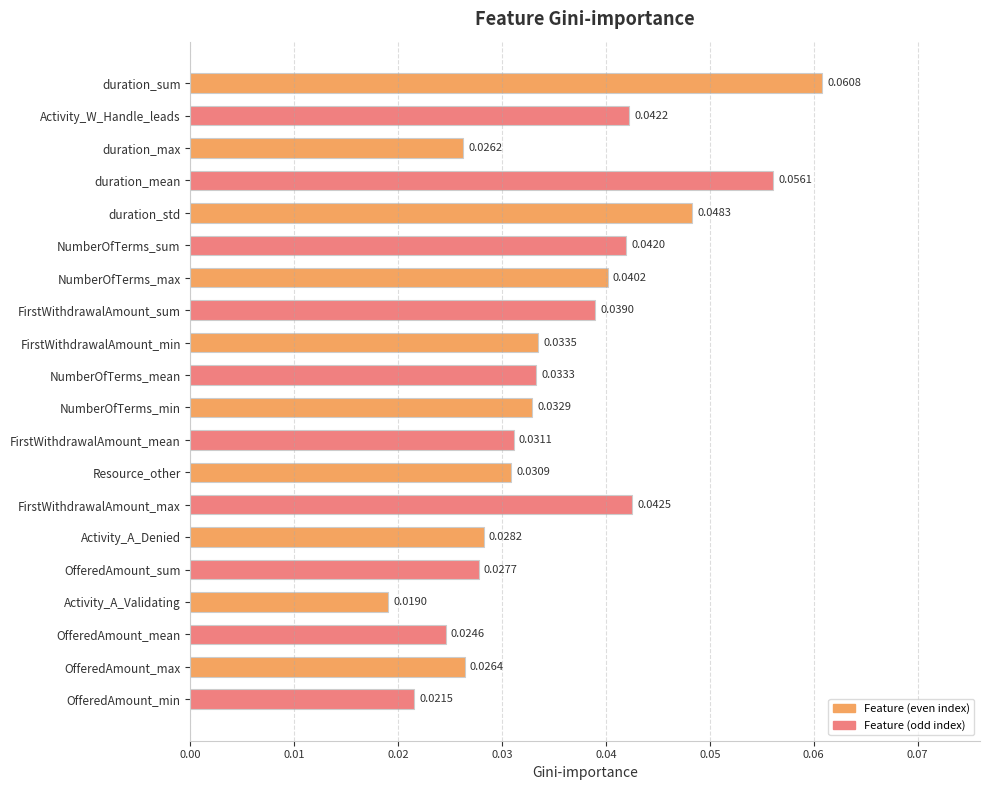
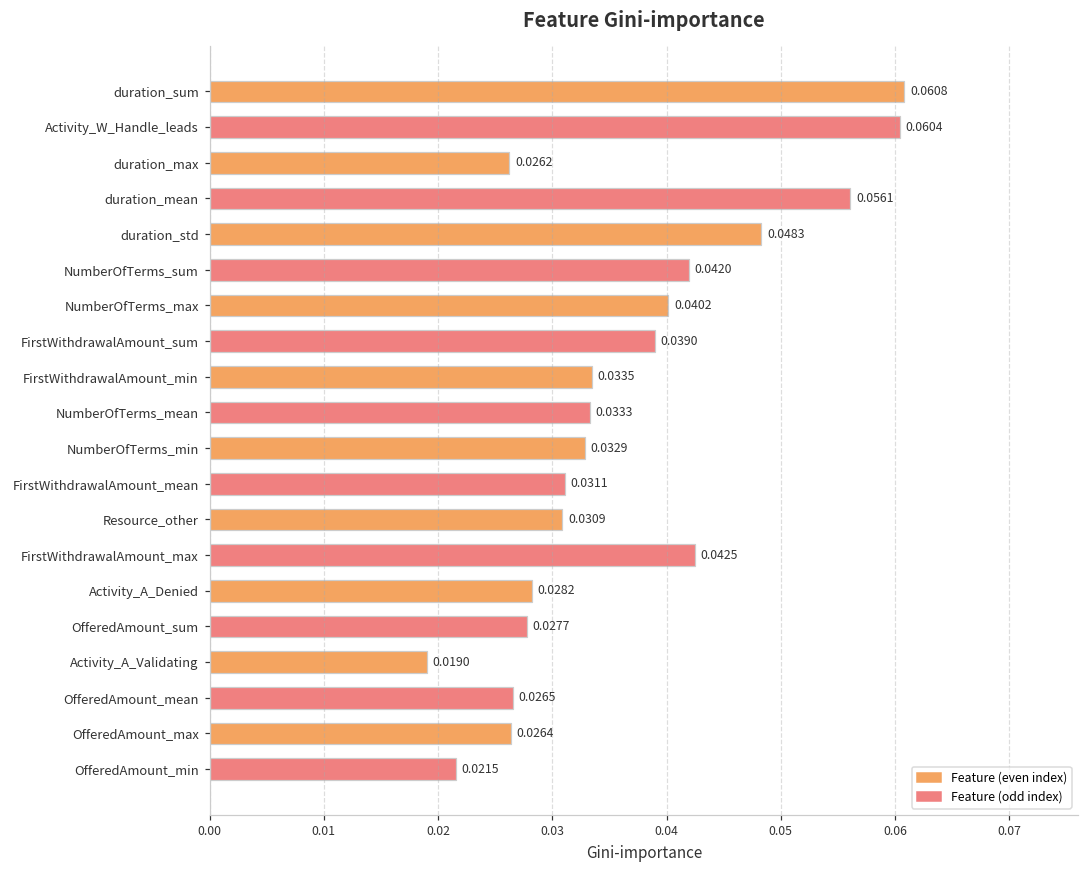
Activity_W_Handle_leads: 0.0422 -> 0.0604
OfferedAmount_mean: 0.0246 -> 0.0265
